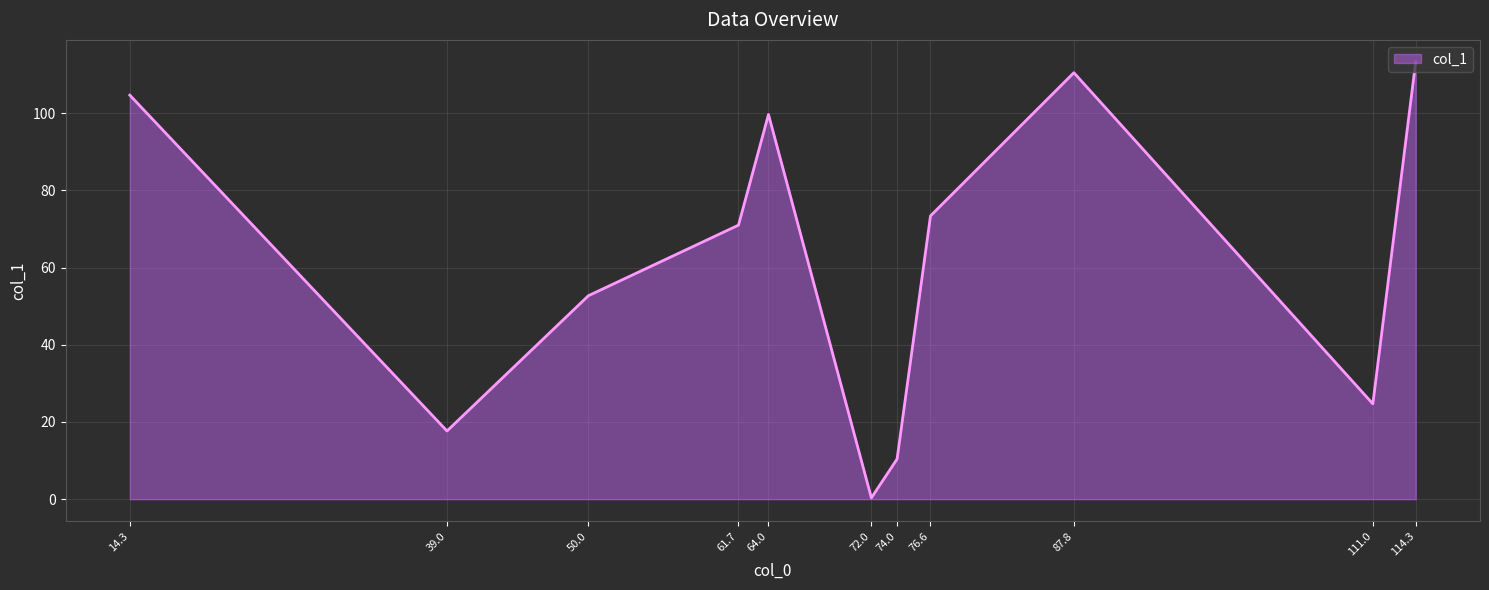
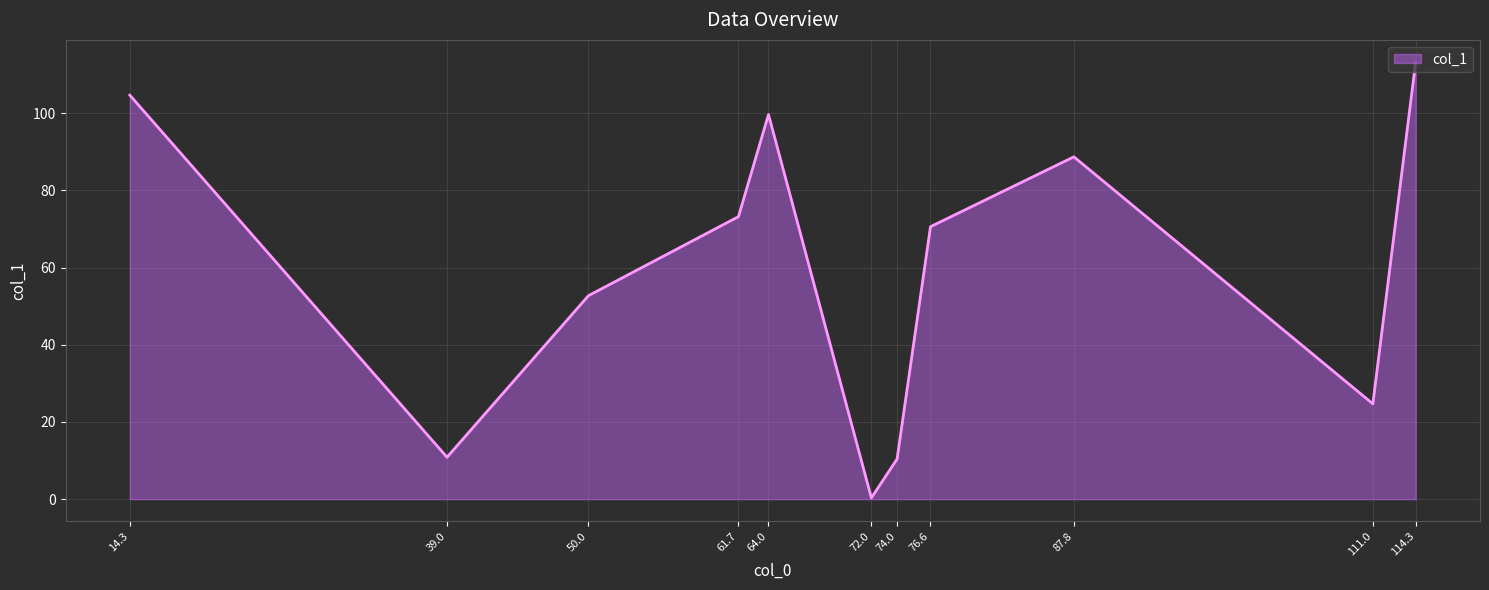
39.0: 18 -> 11
61.7: 71 -> 73
76.6: 73 -> 71
87.8: 111 -> 89
